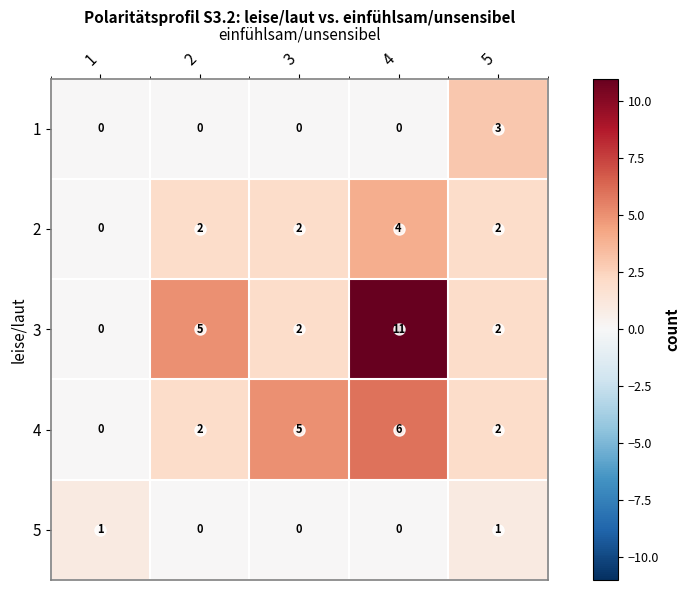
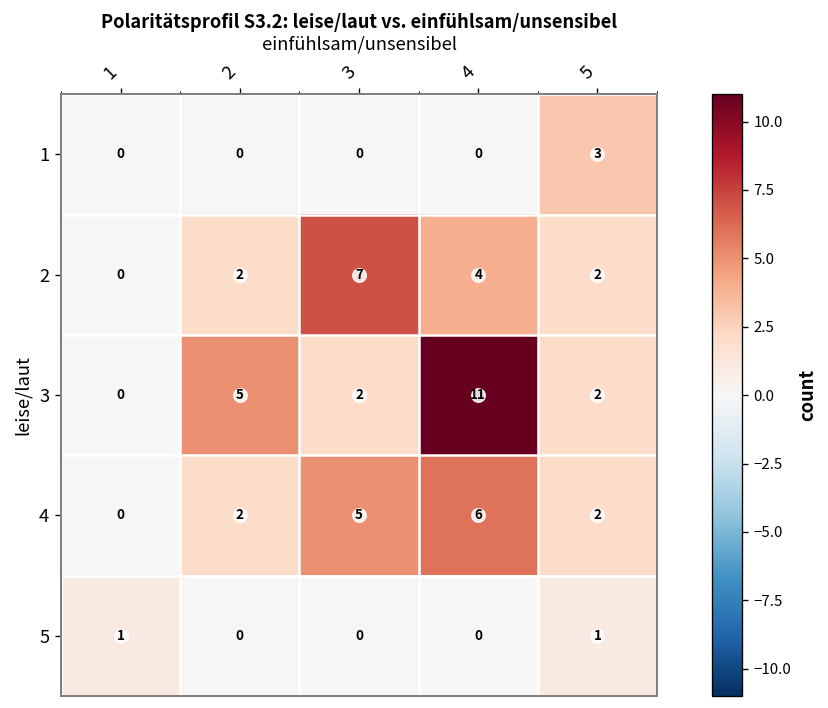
2, 3: 2 -> 7
